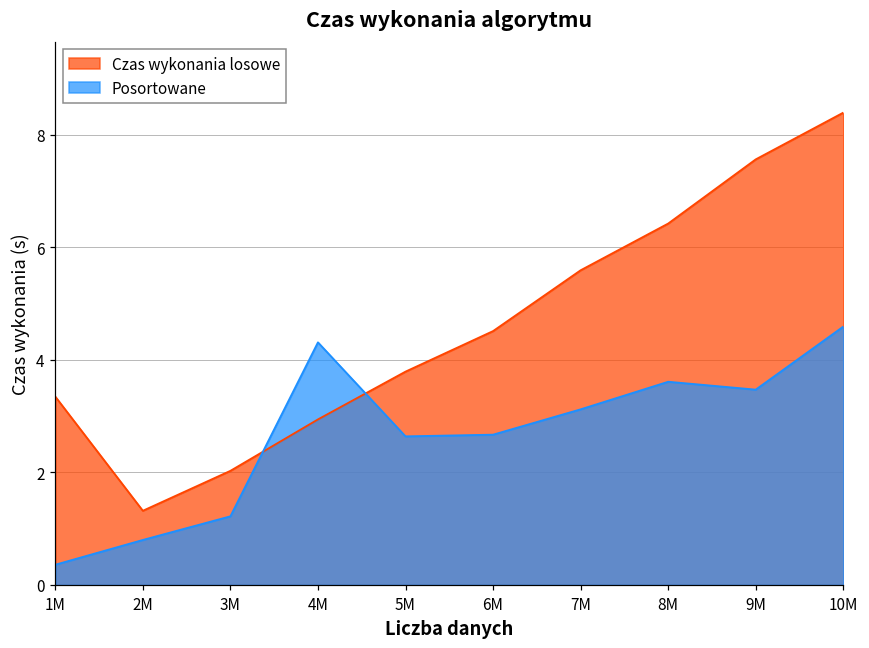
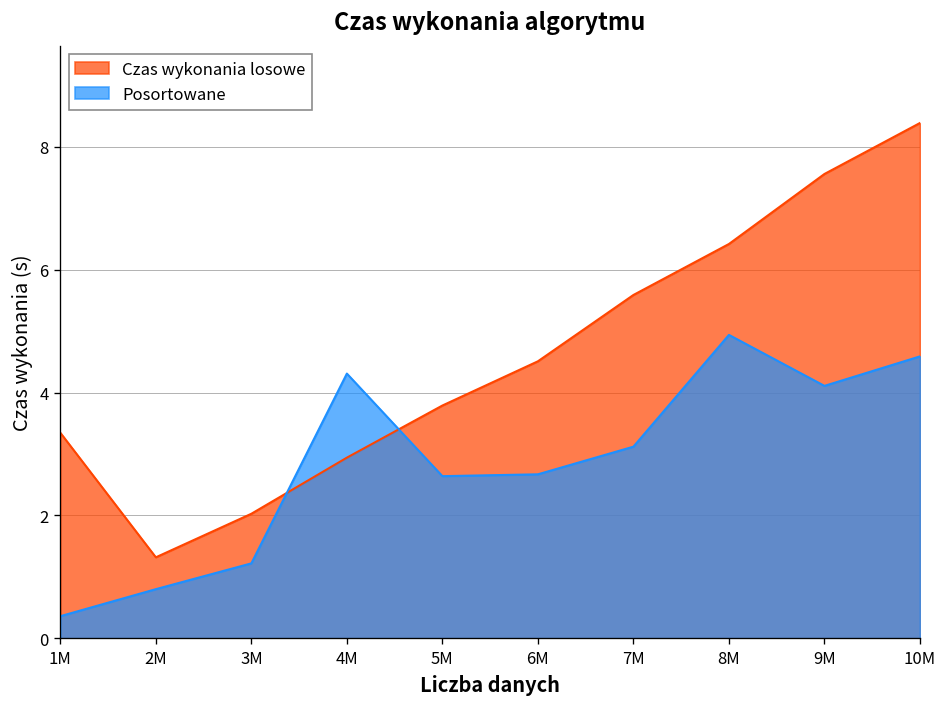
Posortowane, 8M: 3.6 -> 4.9
Posortowane, 9M: 3.5 -> 4.1
